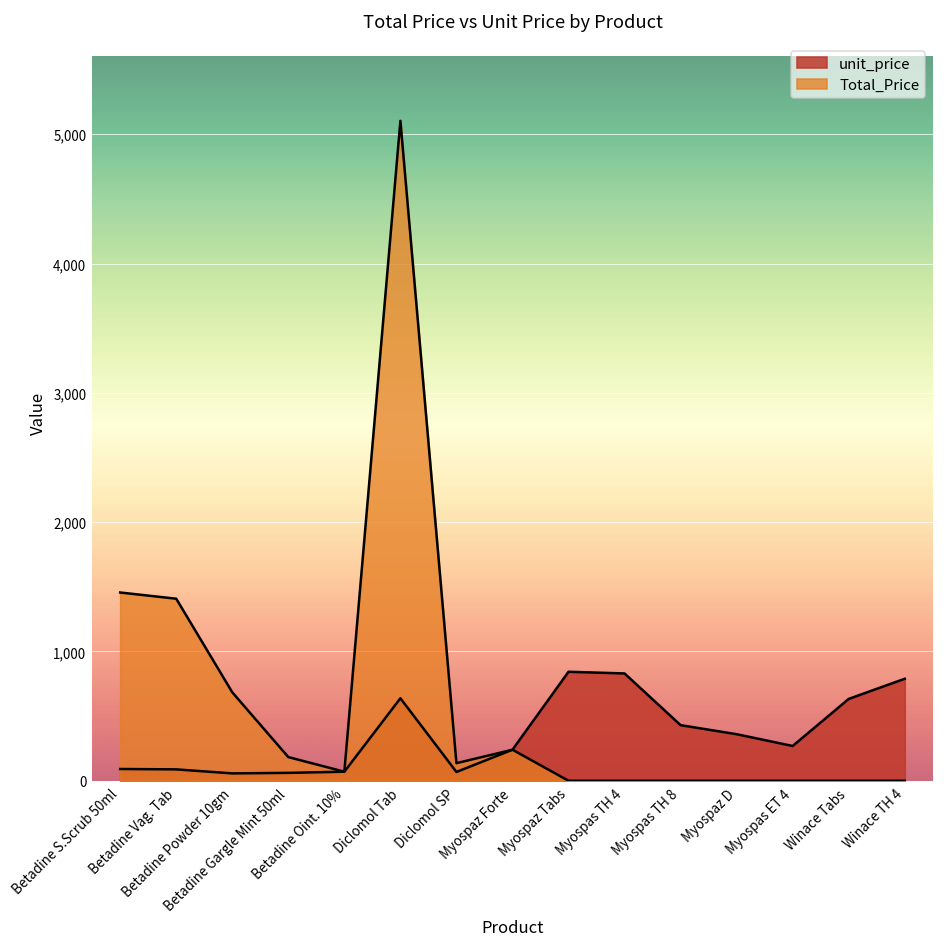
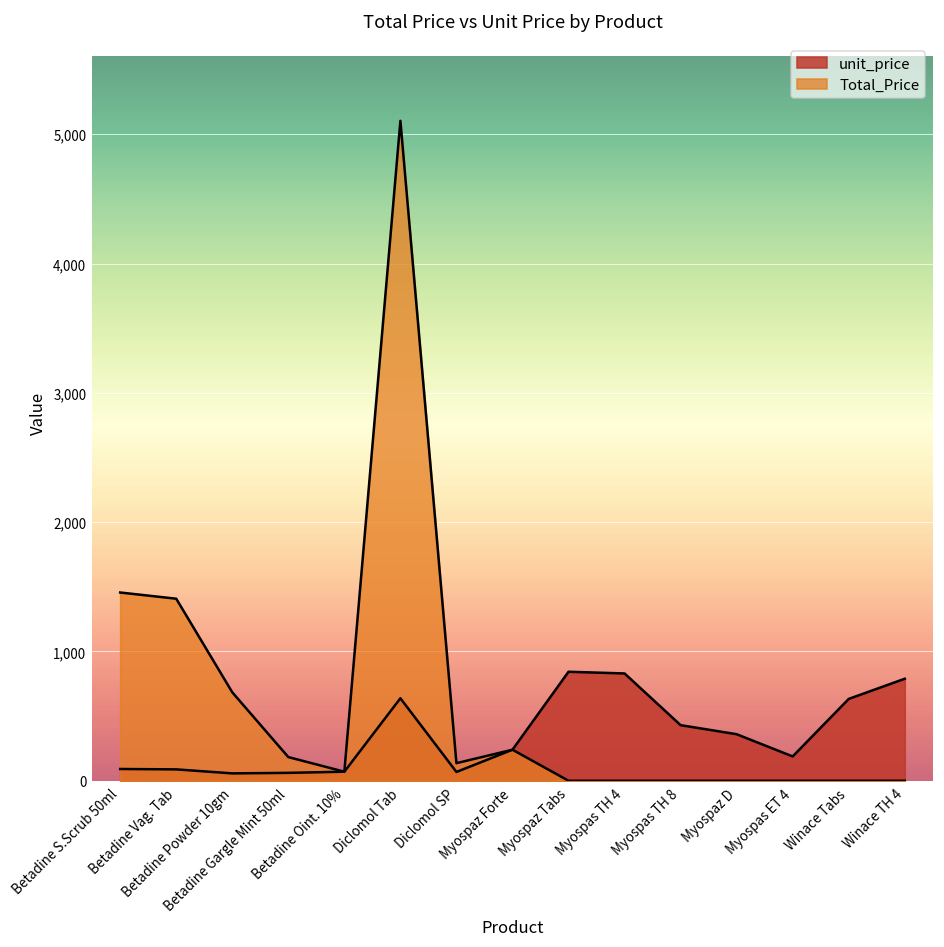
unit_price, Myospas ET 4: 270 -> 190
